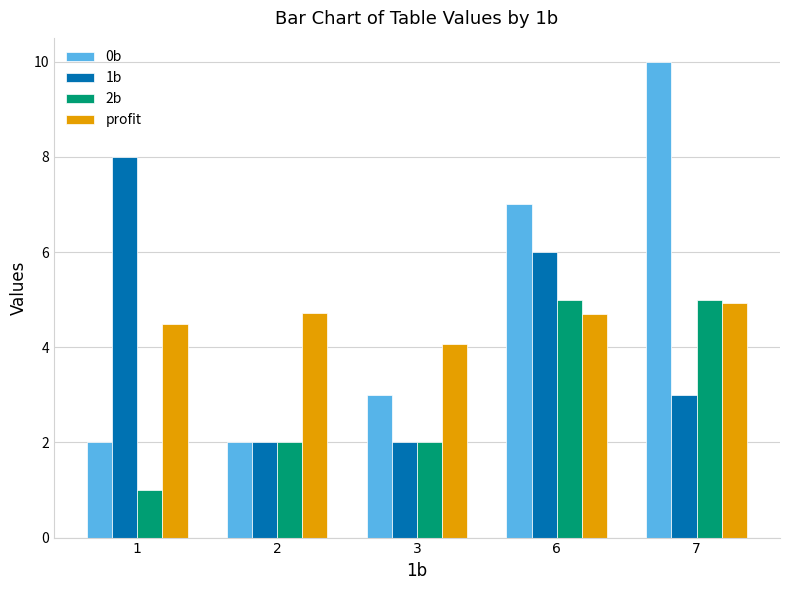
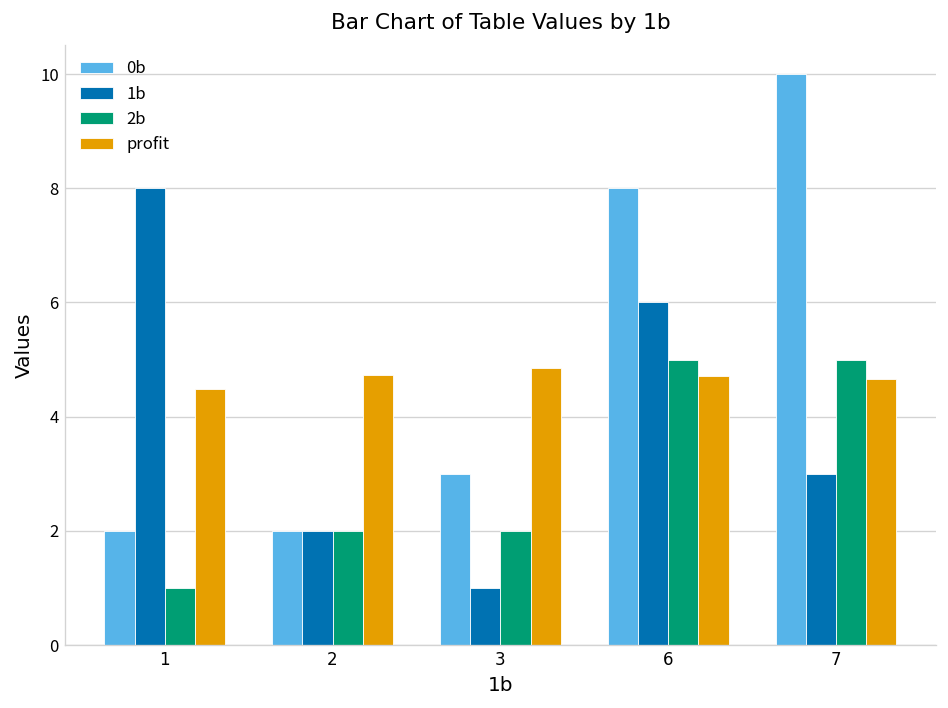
1b, 3: 2 -> 1
profit, 3: 4.1 -> 4.9
0b, 6: 7 -> 8
profit, 7: 4.9 -> 4.7
